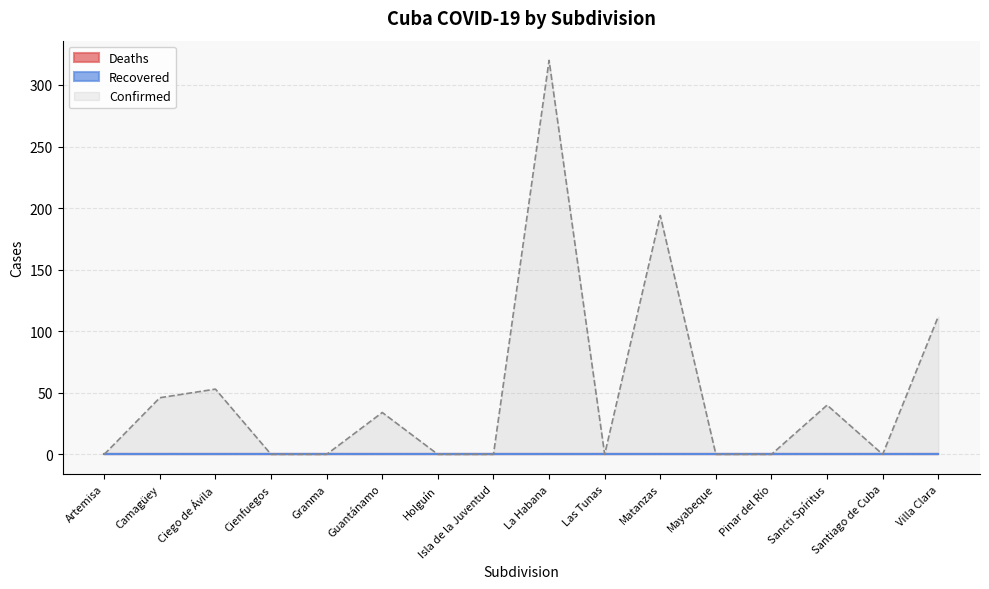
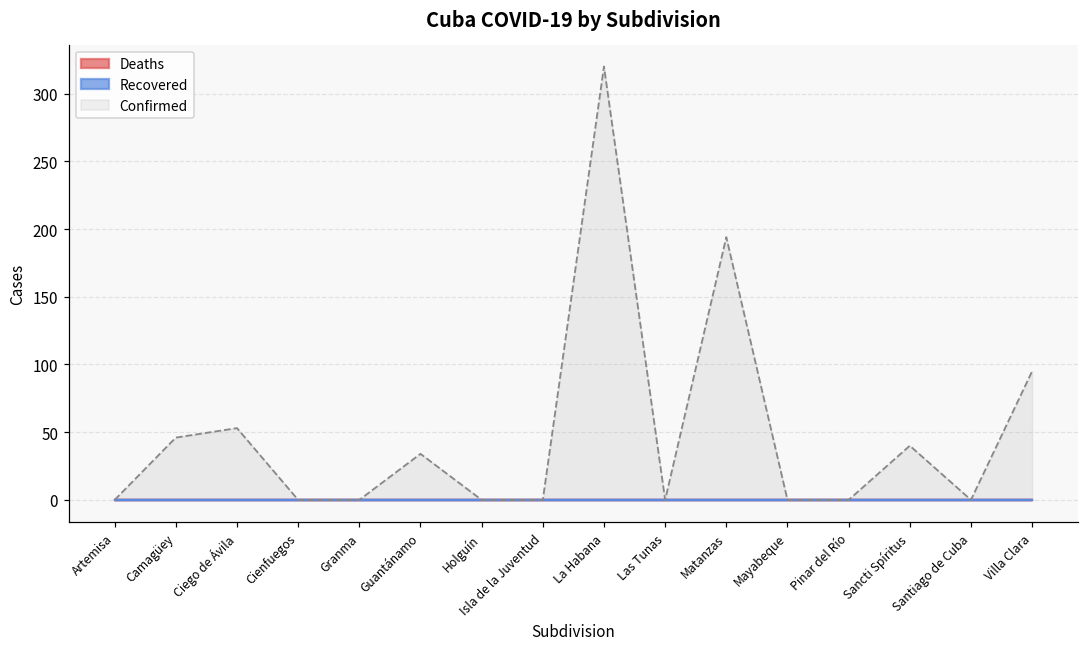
Confirmed, Villa Clara: 112 -> 95
